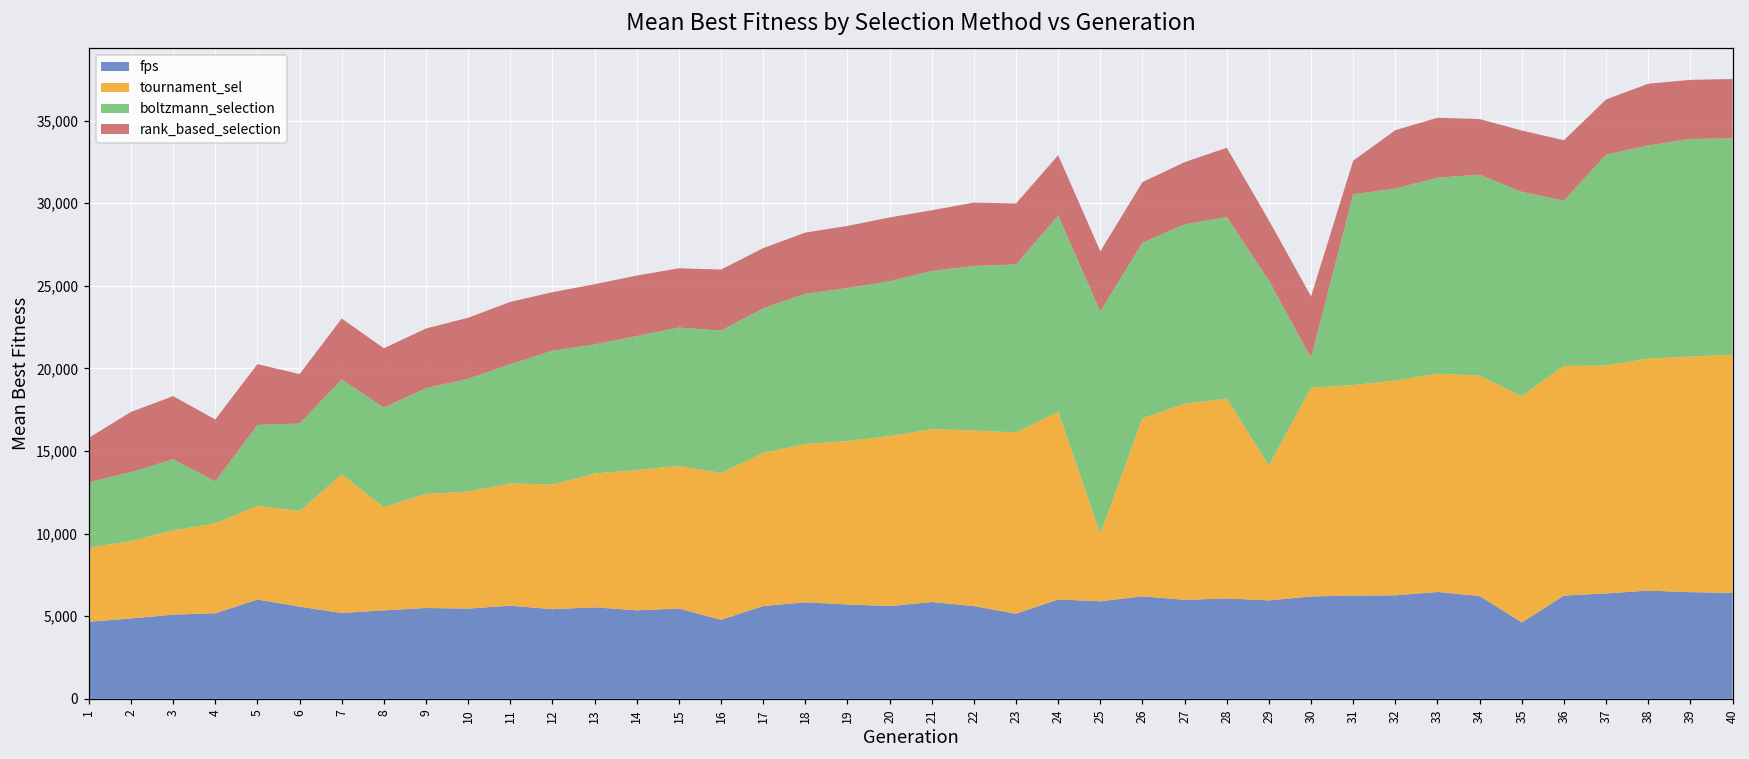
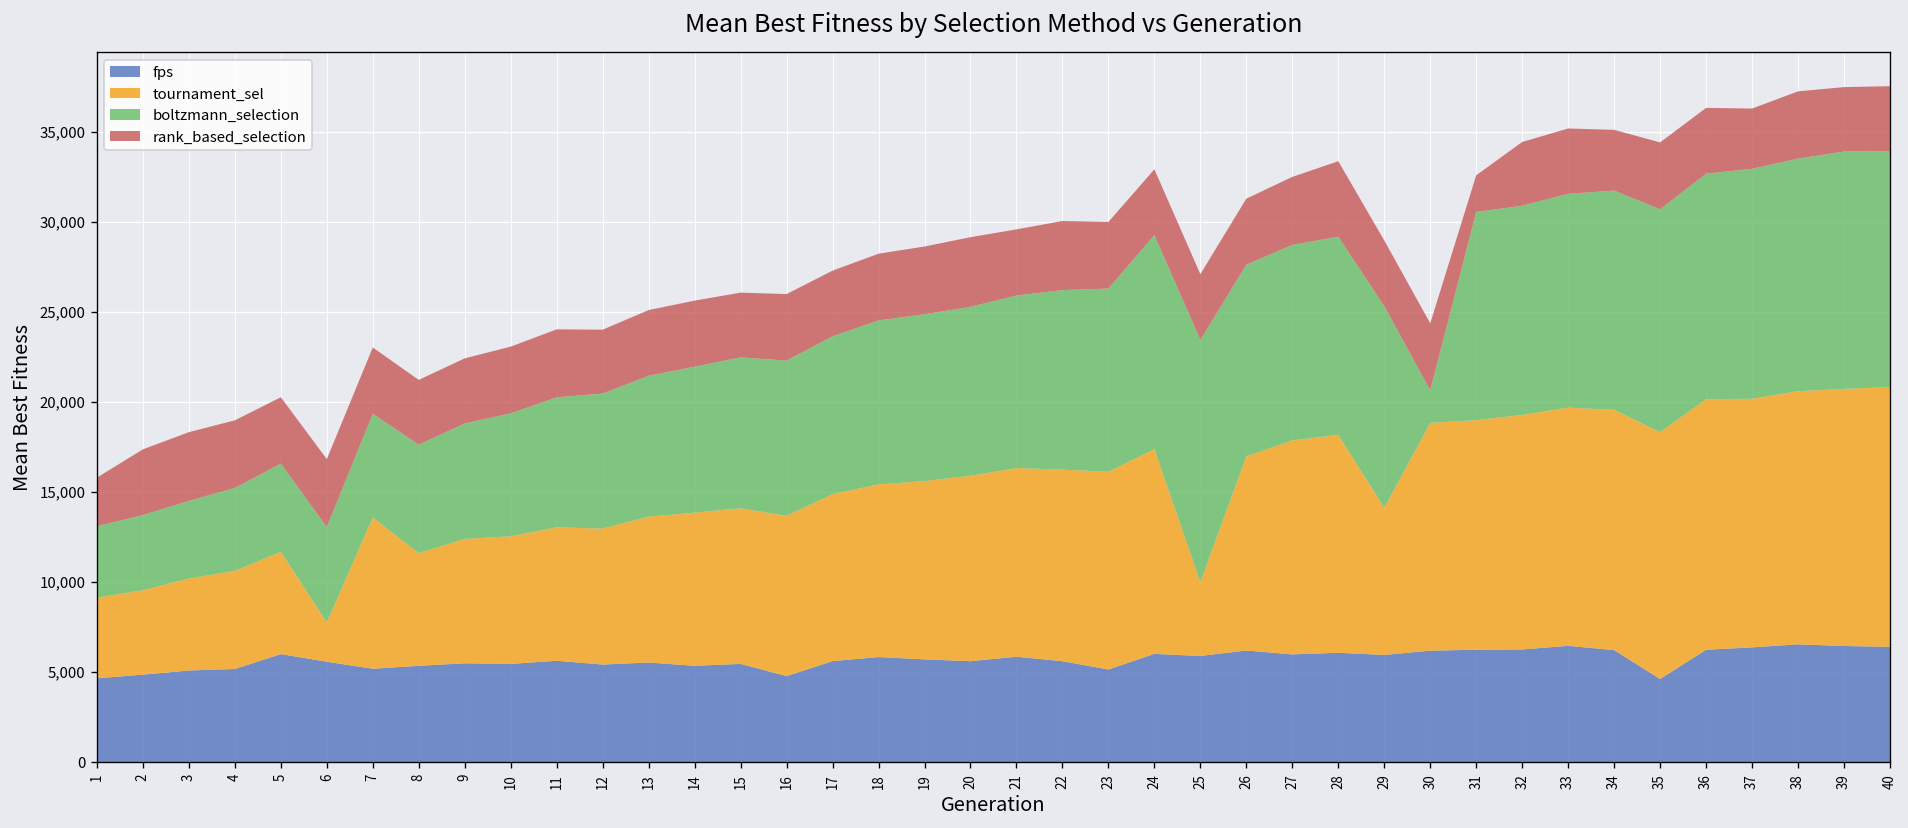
boltzmann_selection, 4: 2,500 -> 4,600
tournament_sel, 6: 5,800 -> 2,200
rank_based_selection, 6: 3,000 -> 3,800
boltzmann_selection, 12: 8,100 -> 7,500
boltzmann_selection, 36: 10,000 -> 12,500
